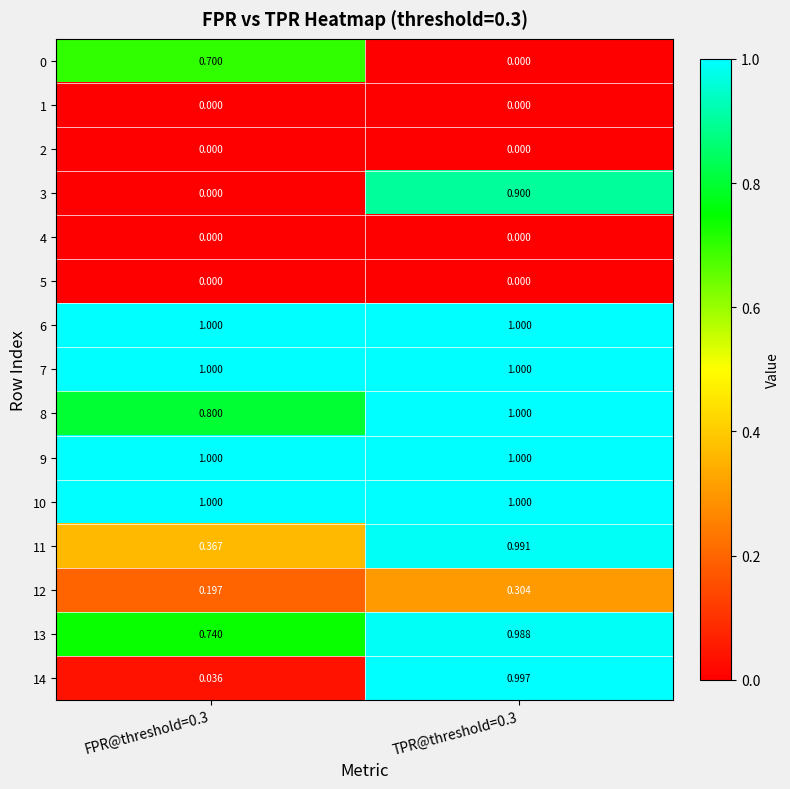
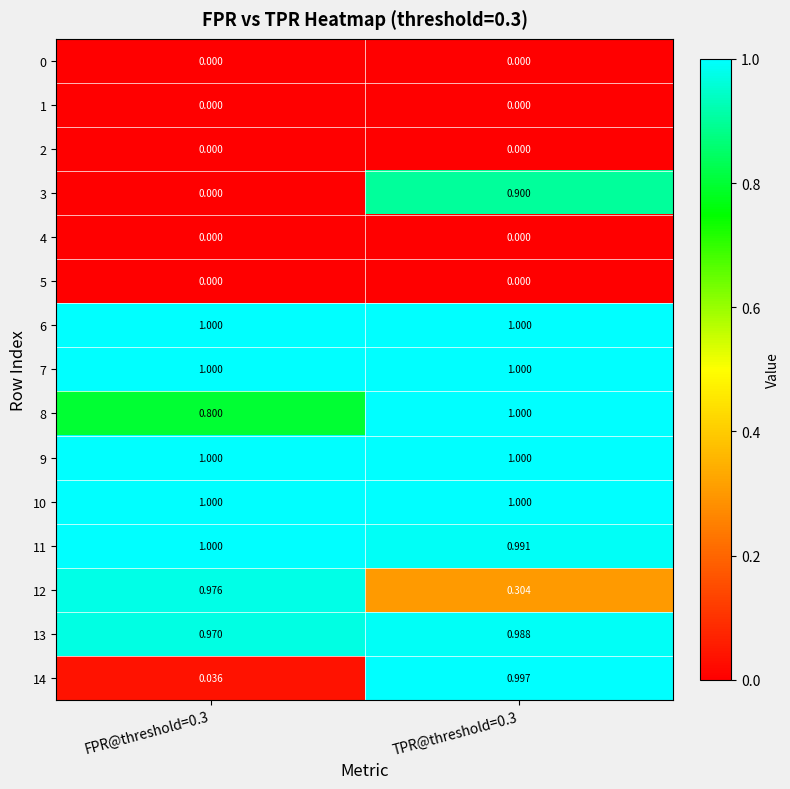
0, FPR@threshold=0.3: 0.700 -> 0.000
11, FPR@threshold=0.3: 0.367 -> 1.000
12, FPR@threshold=0.3: 0.197 -> 0.976
13, FPR@threshold=0.3: 0.740 -> 0.970
